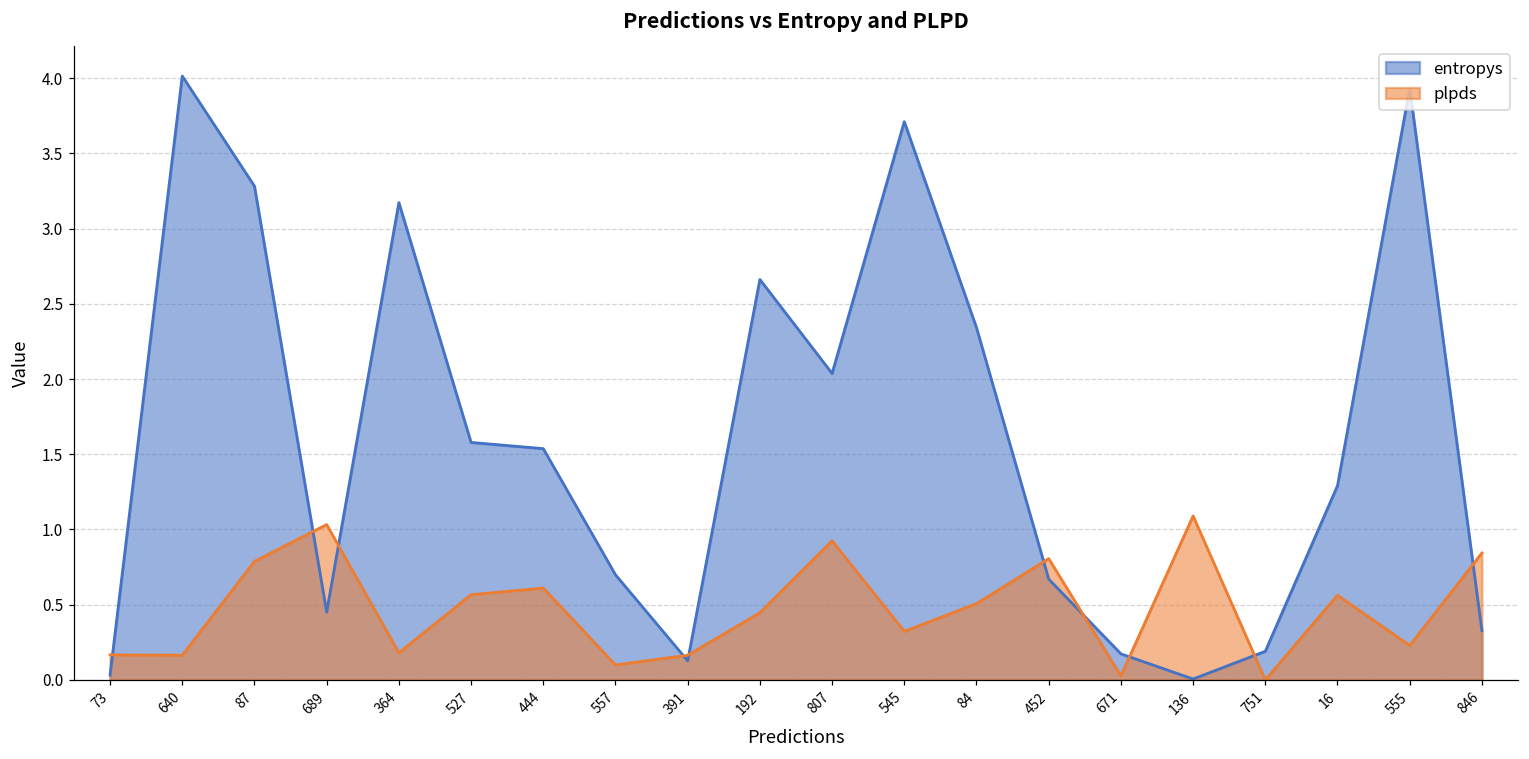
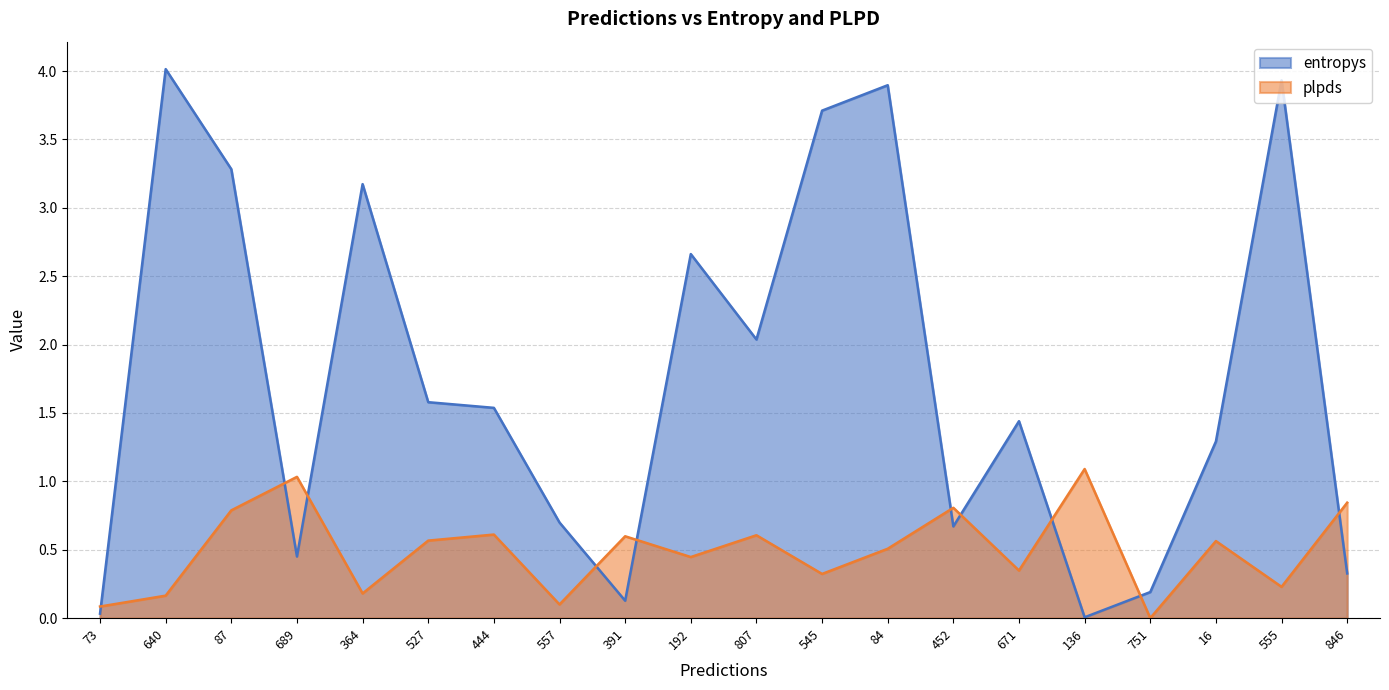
plpds, 73: 0.17 -> 0.08
plpds, 391: 0.16 -> 0.60
plpds, 807: 0.92 -> 0.61
entropys, 84: 2.34 -> 3.90
entropys, 671: 0.17 -> 1.44
plpds, 671: 0.03 -> 0.35
